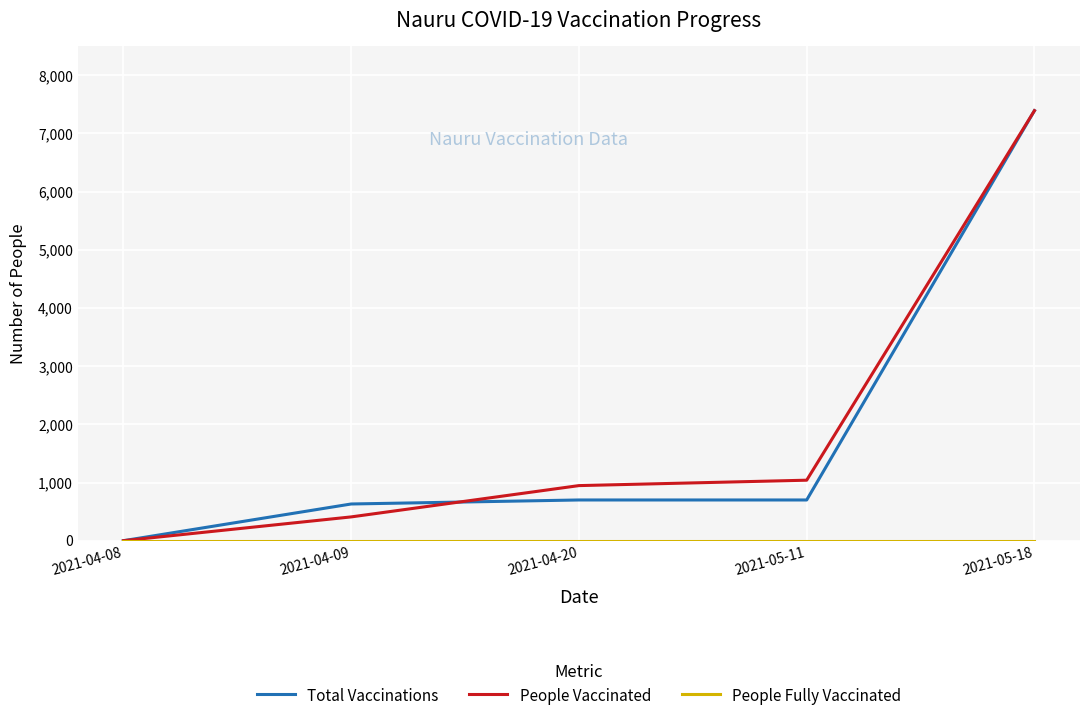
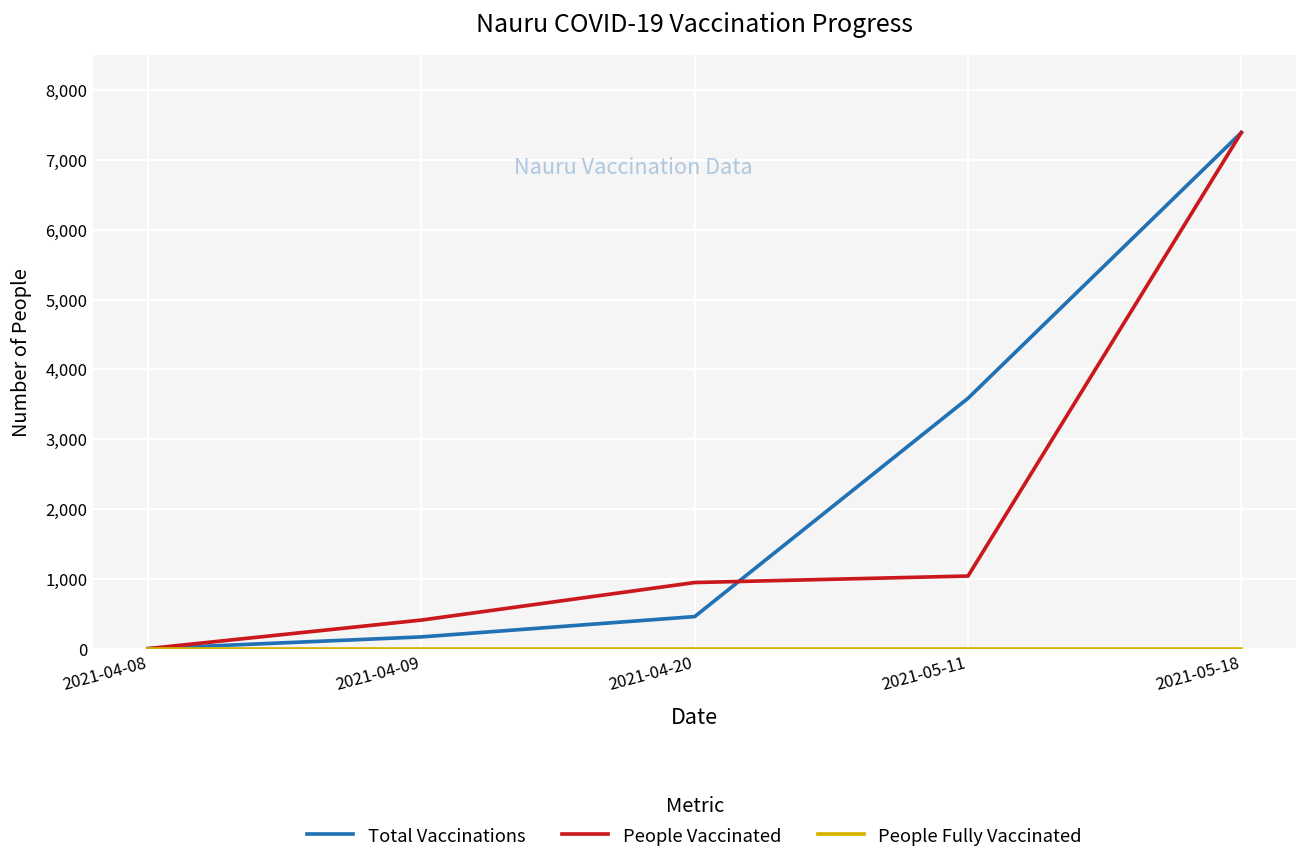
Total Vaccinations, 2021-04-09: 600 -> 200
Total Vaccinations, 2021-04-20: 700 -> 500
Total Vaccinations, 2021-05-11: 700 -> 3,600
